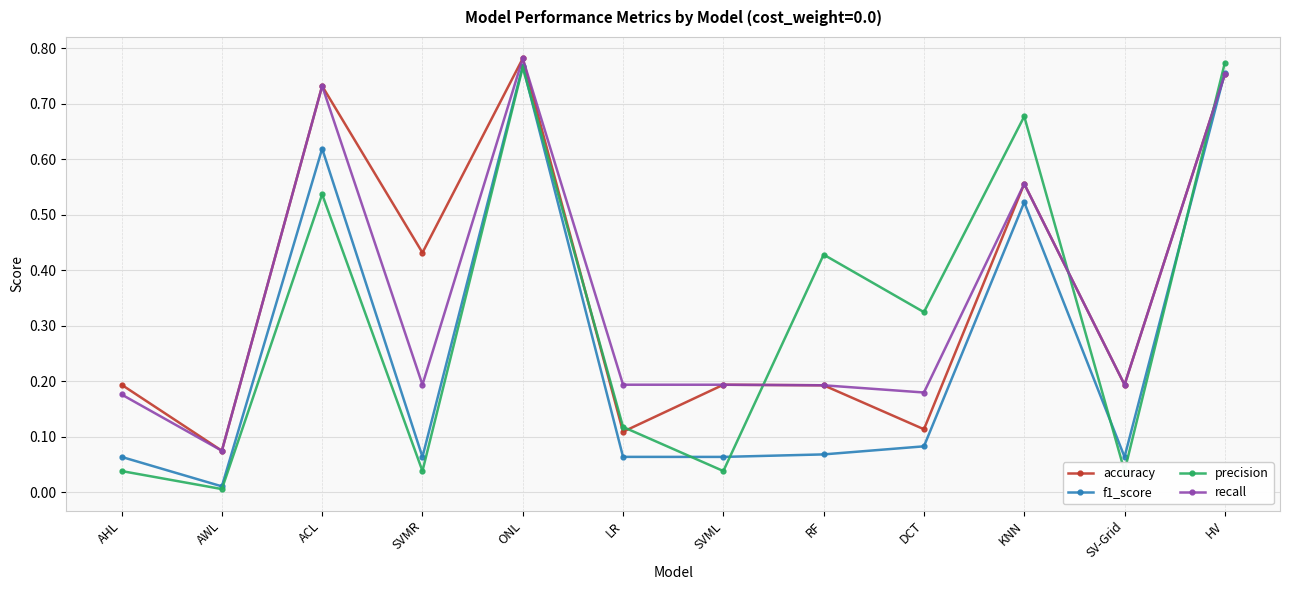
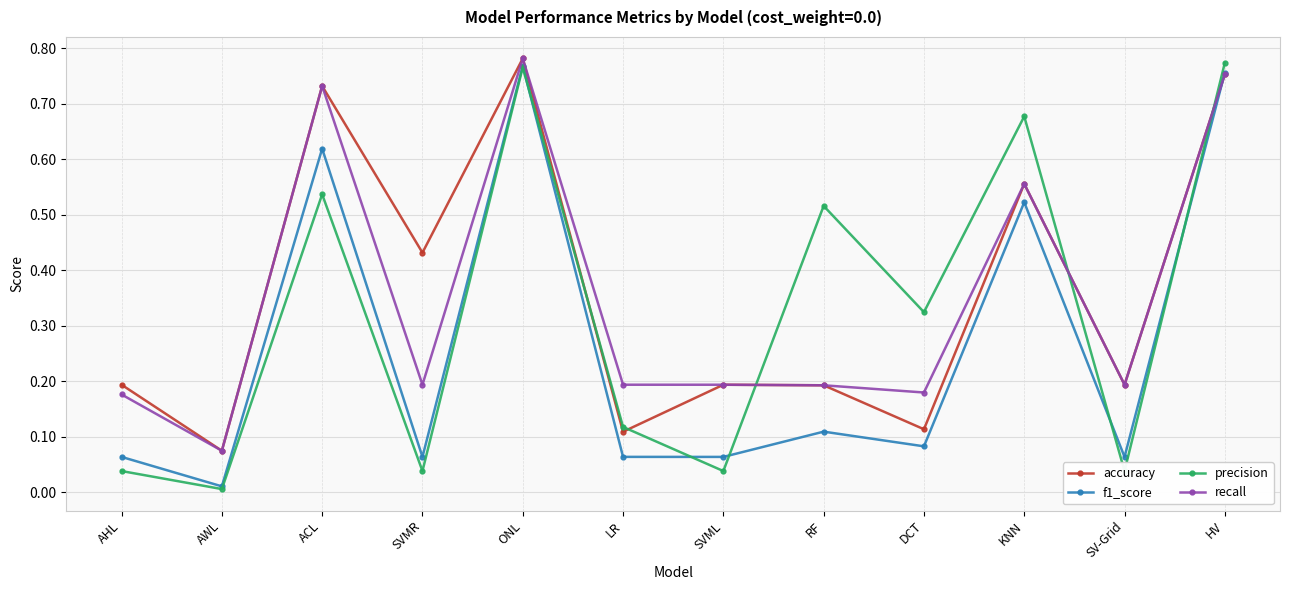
f1_score, RF: 0.07 -> 0.11
precision, RF: 0.43 -> 0.52
